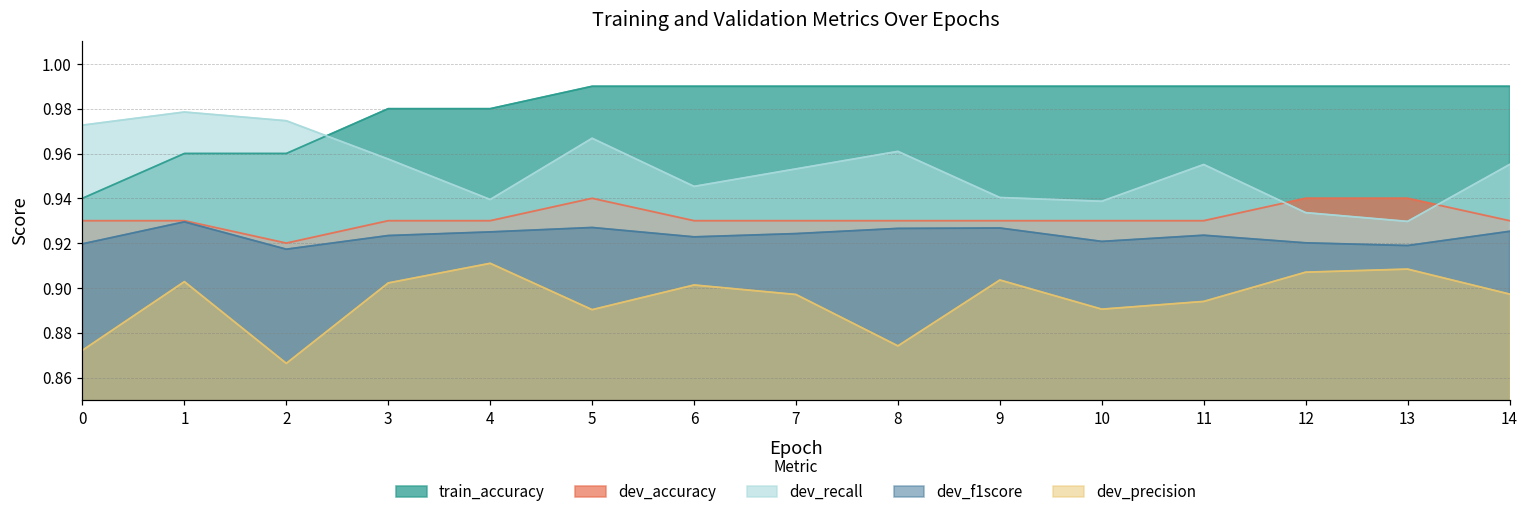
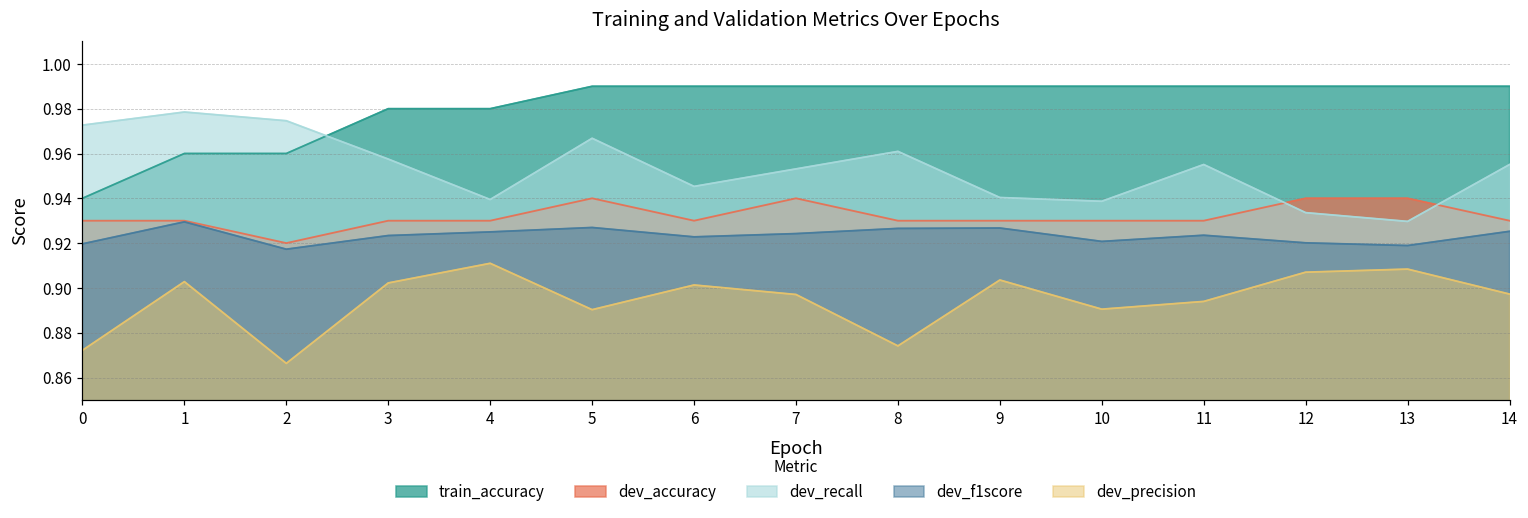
dev_accuracy, 7: 0.93 -> 0.94
